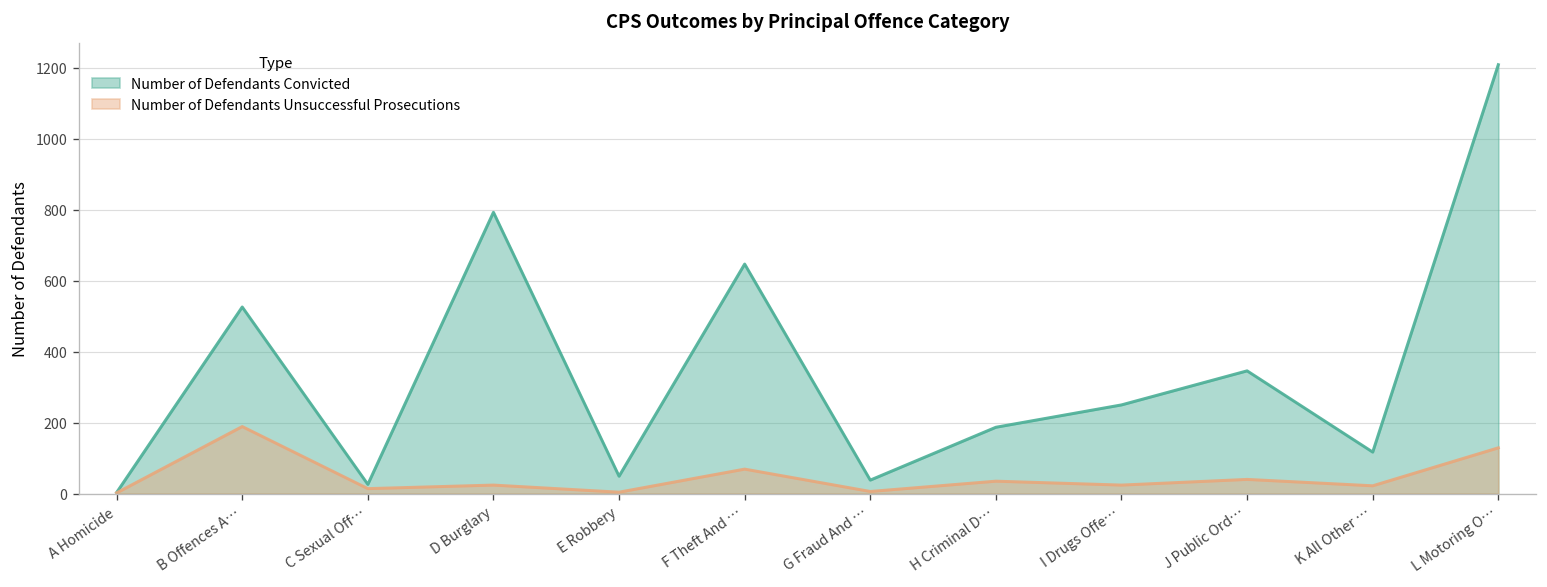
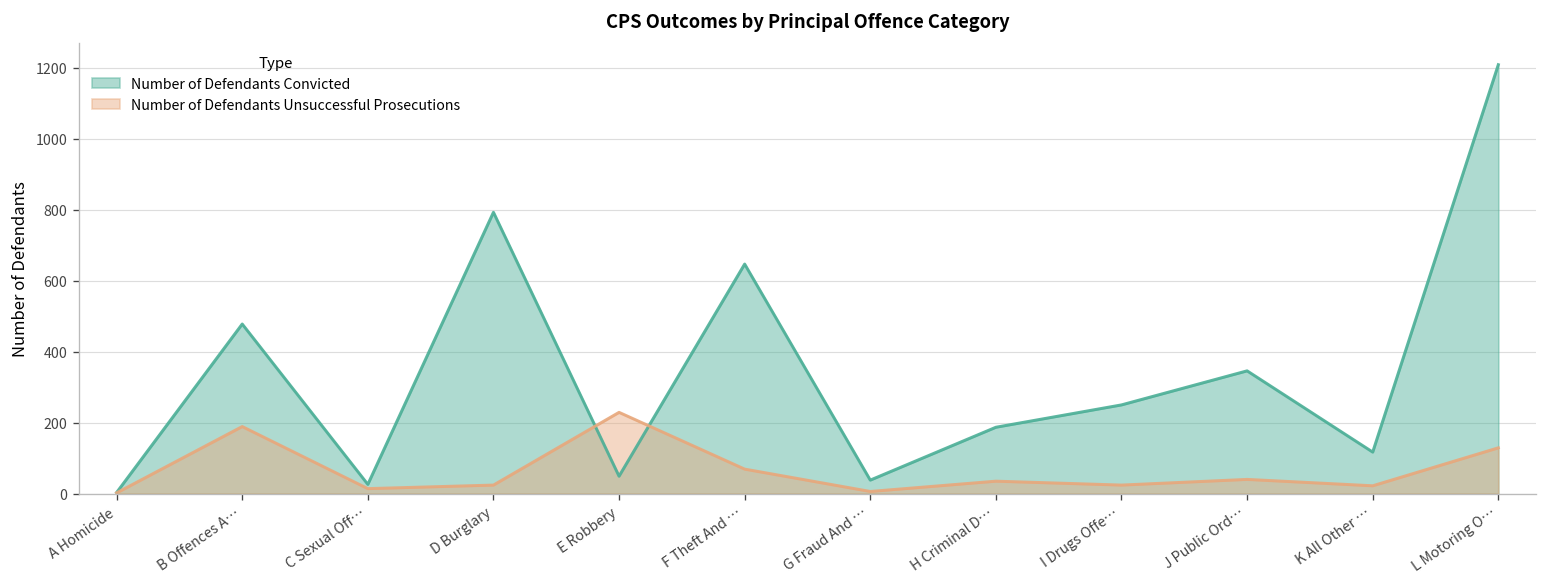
Number of Defendants Convicted, B Offences A…: 530 -> 480
Number of Defendants Unsuccessful Prosecutions, E Robbery: 0 -> 230
